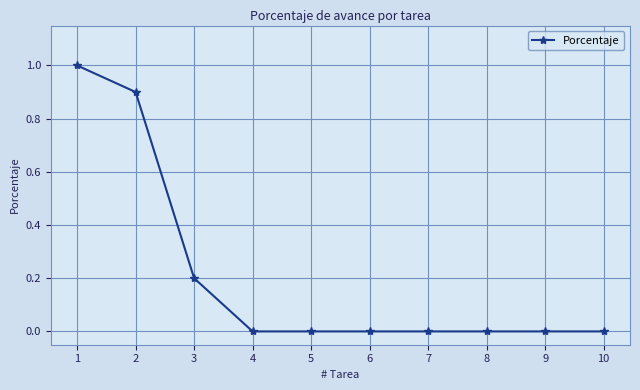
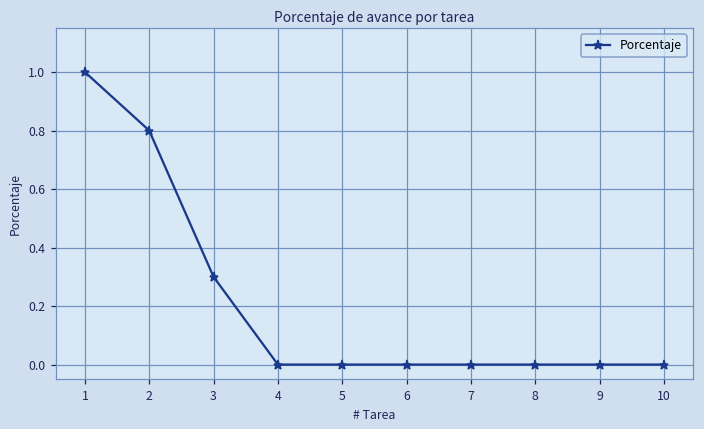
2: 0.9 -> 0.8
3: 0.2 -> 0.3
